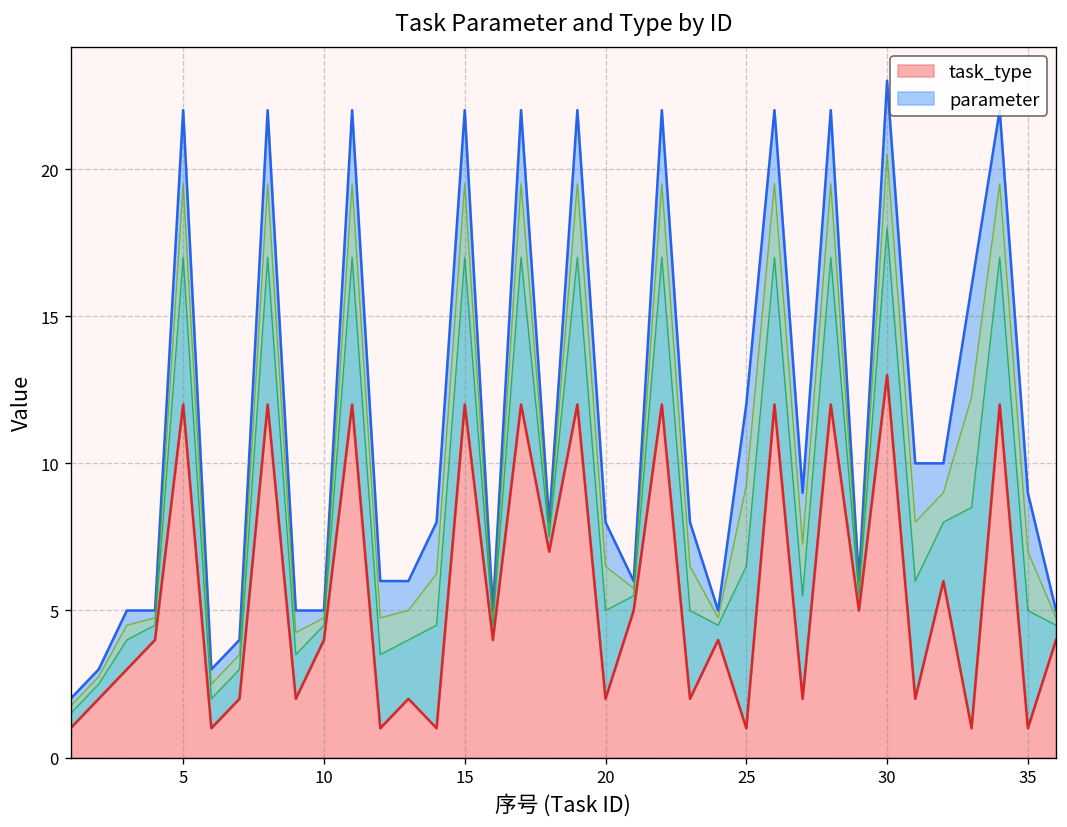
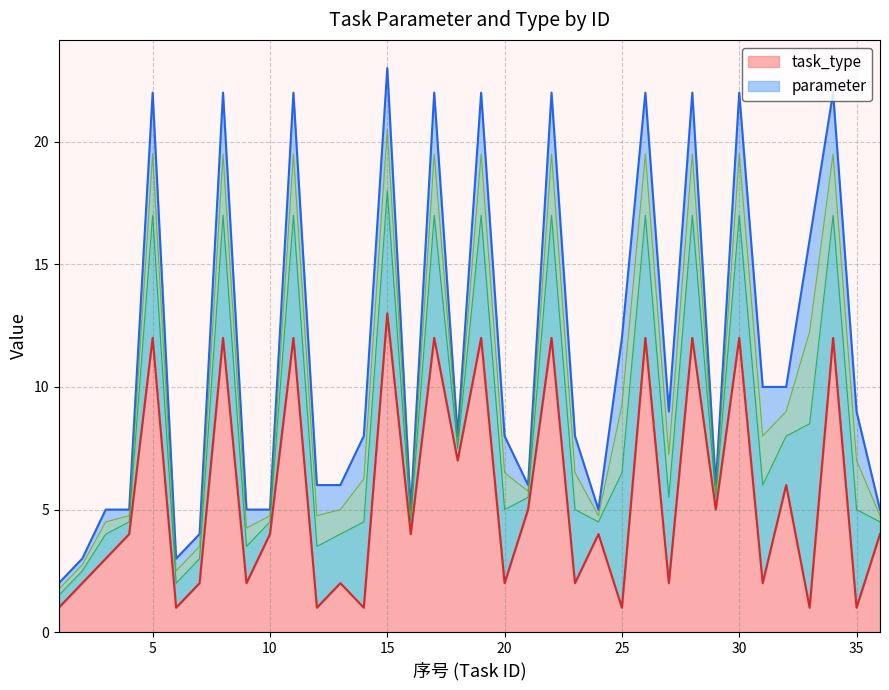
task_type, 15: 12 -> 13
task_type, 30: 13 -> 12
